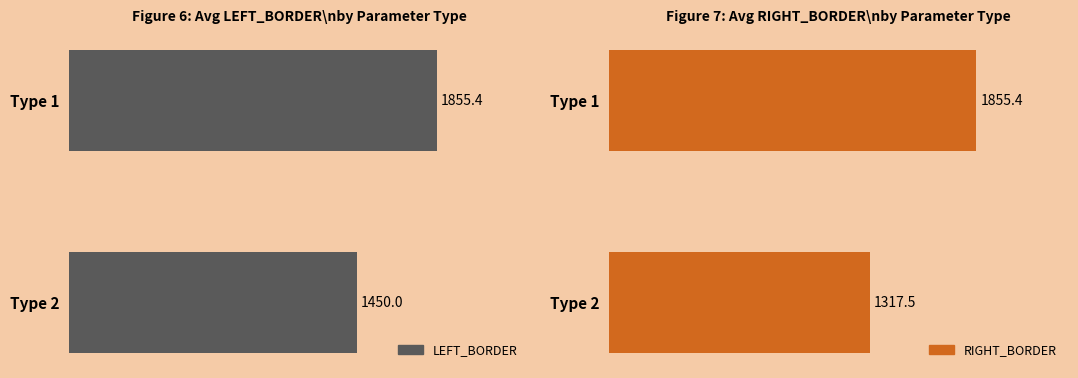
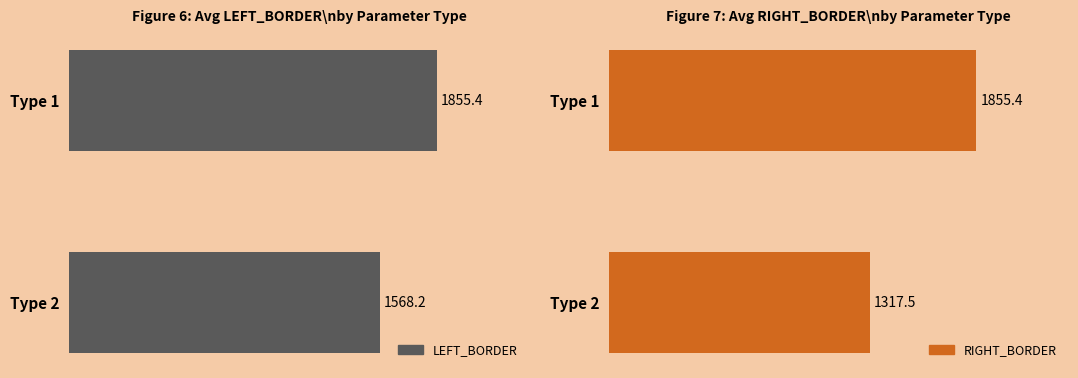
Figure 6: Avg LEFT_BORDER\nby Parameter Type, Type 2: 1450.0 -> 1568.2
